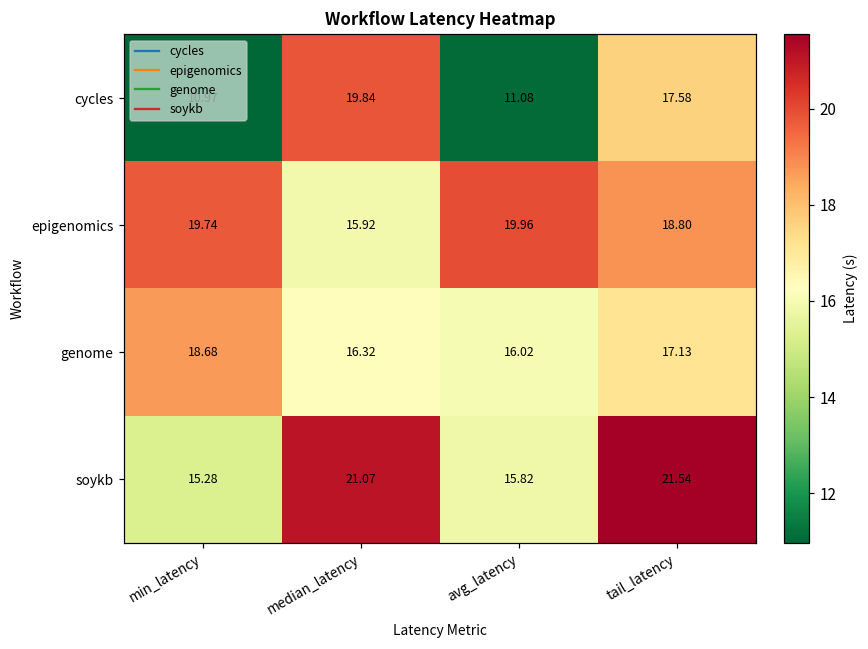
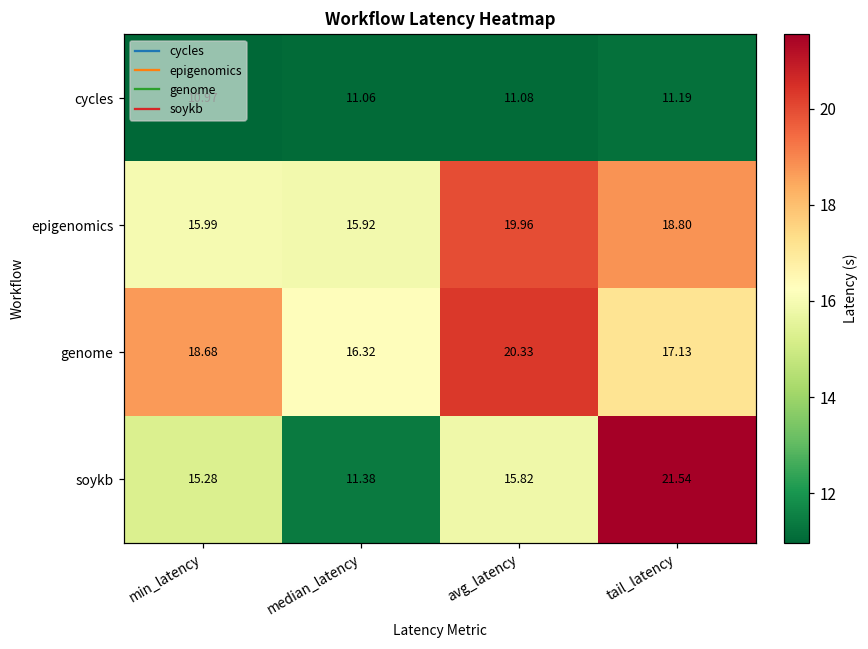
cycles, median_latency: 19.84 -> 11.06
cycles, tail_latency: 17.58 -> 11.19
epigenomics, min_latency: 19.74 -> 15.99
genome, avg_latency: 16.02 -> 20.33
soykb, median_latency: 21.07 -> 11.38
